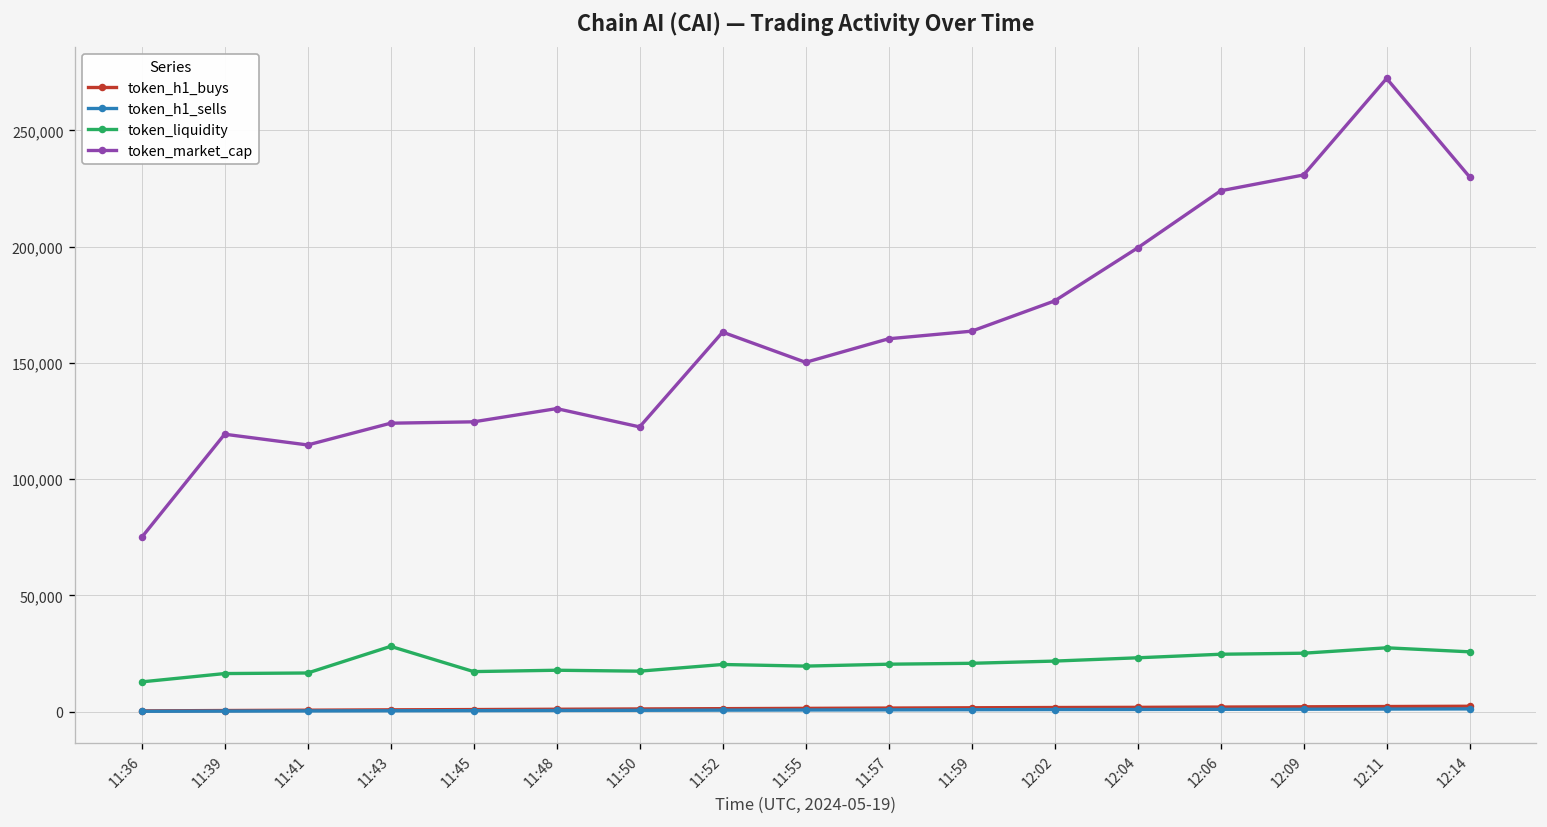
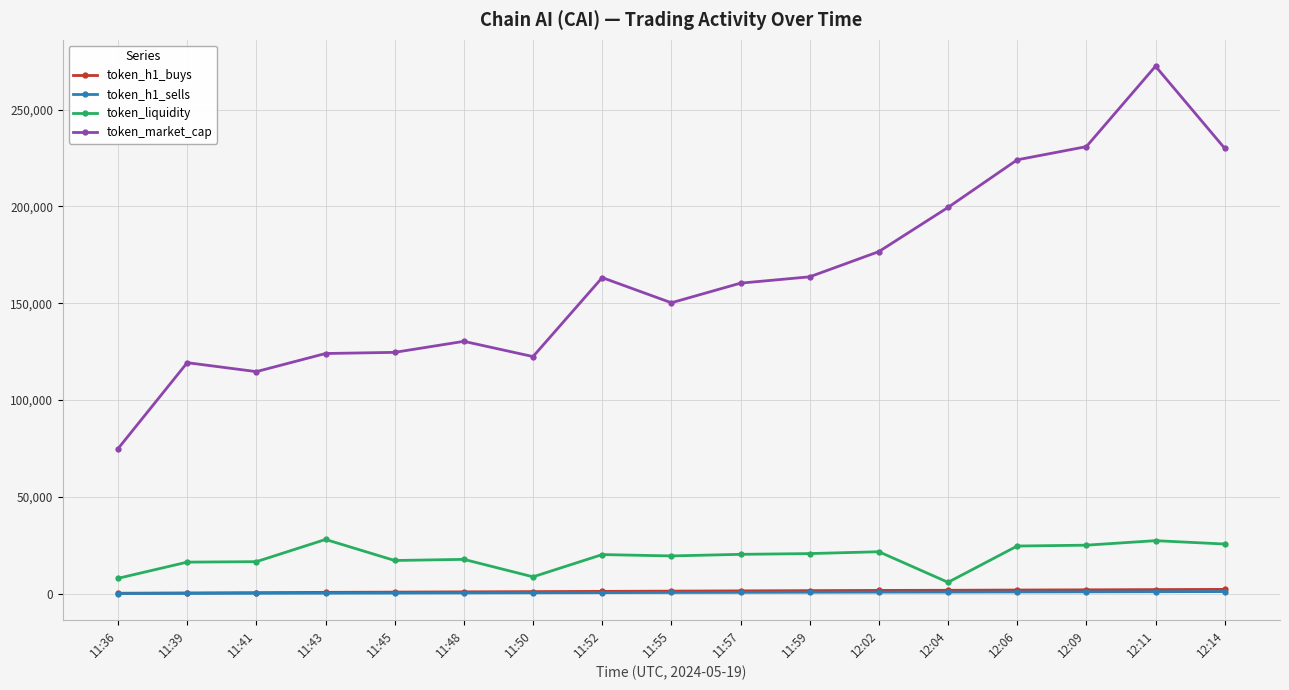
token_liquidity, 11:36: 13,000 -> 8,000
token_liquidity, 11:50: 17,000 -> 9,000
token_liquidity, 12:04: 23,000 -> 6,000
